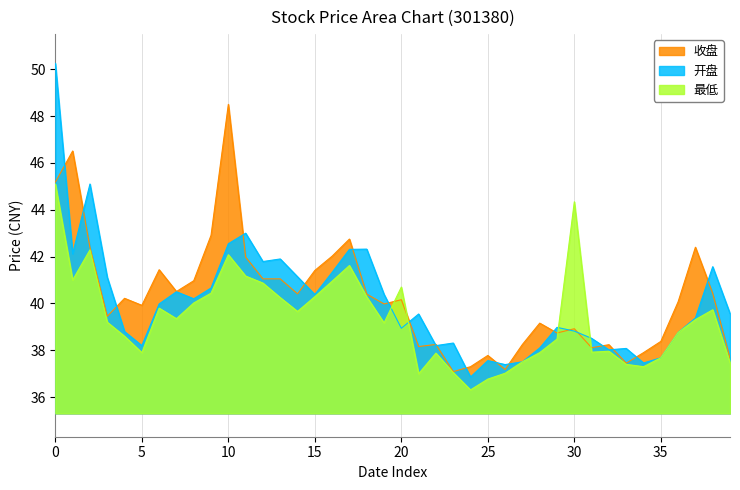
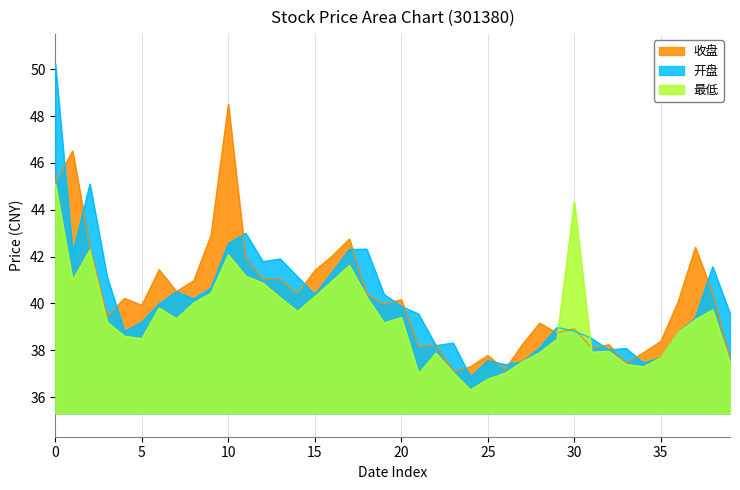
开盘, 5: 38.2 -> 39.2
最低, 5: 37.9 -> 38.5
开盘, 20: 38.9 -> 39.9
最低, 20: 40.7 -> 39.4
